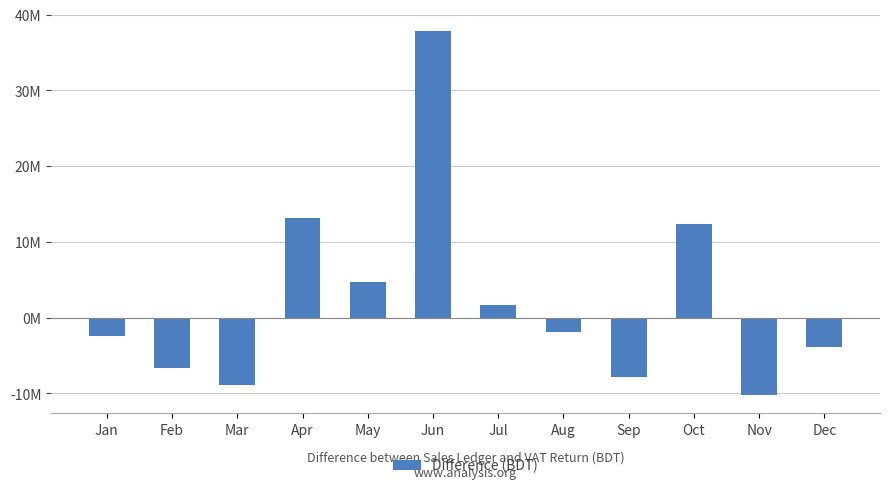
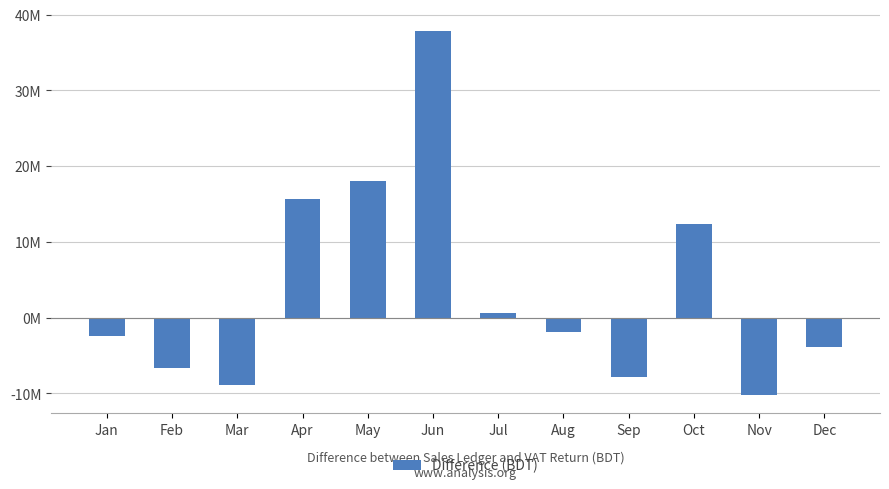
Apr: 13000000 -> 16000000
May: 5000000 -> 18000000
Jul: 2000000 -> 1000000
